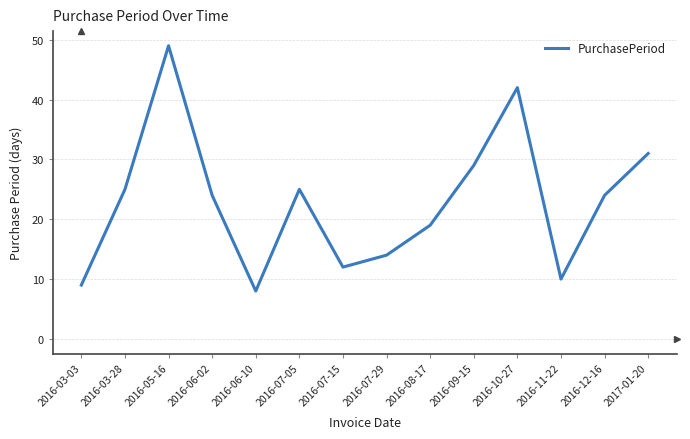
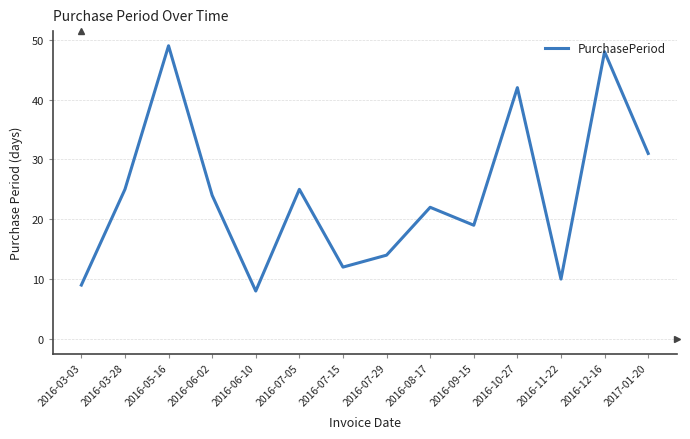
2016-08-17: 19 -> 22
2016-09-15: 29 -> 19
2016-12-16: 24 -> 48
